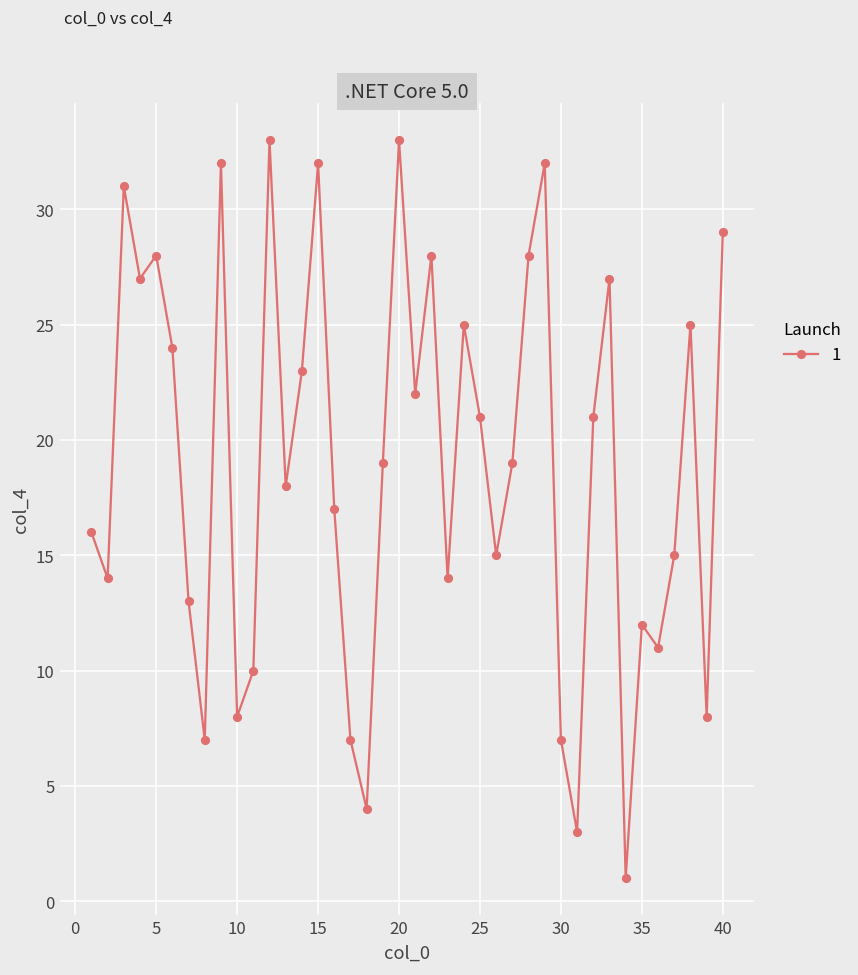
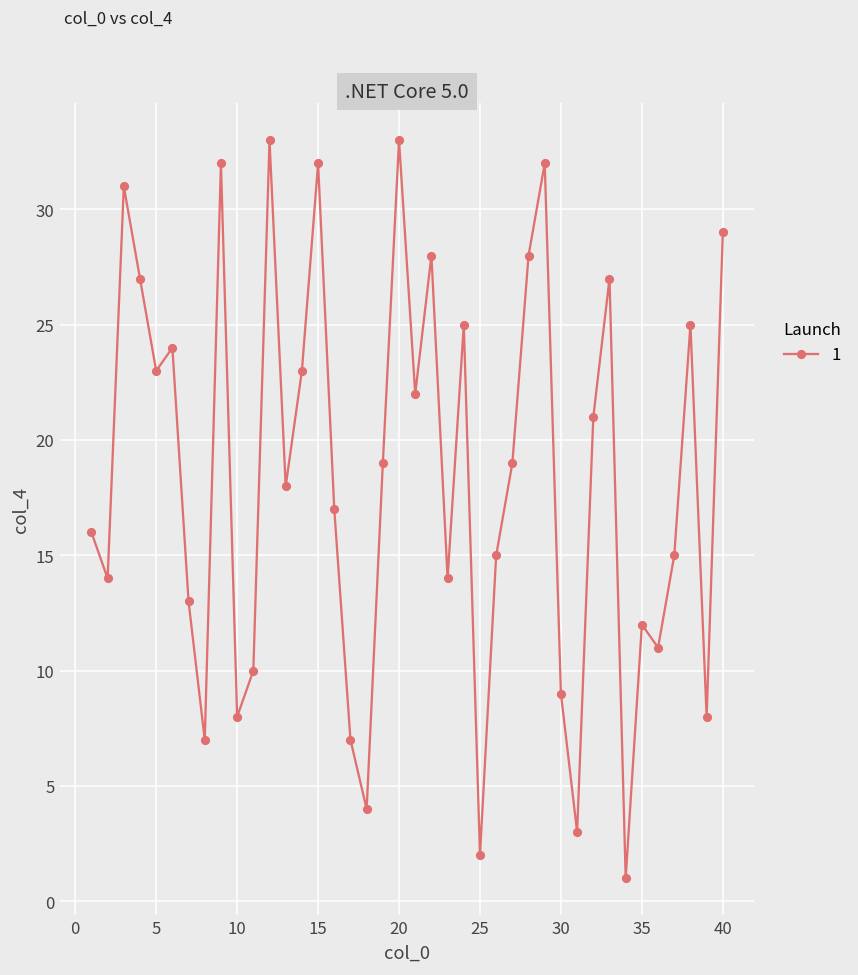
5: 28 -> 23
25: 21 -> 2
30: 7 -> 9
